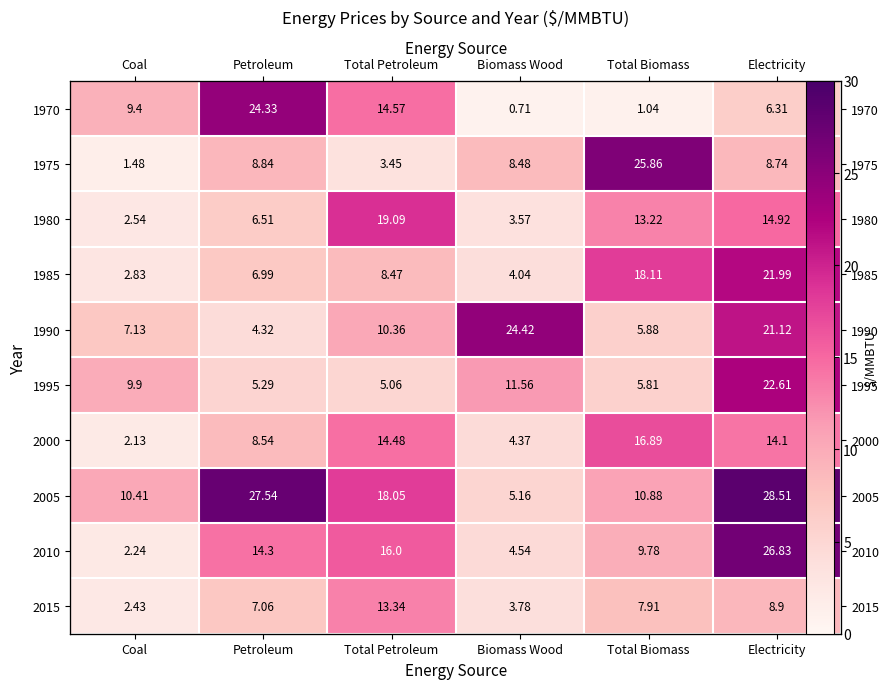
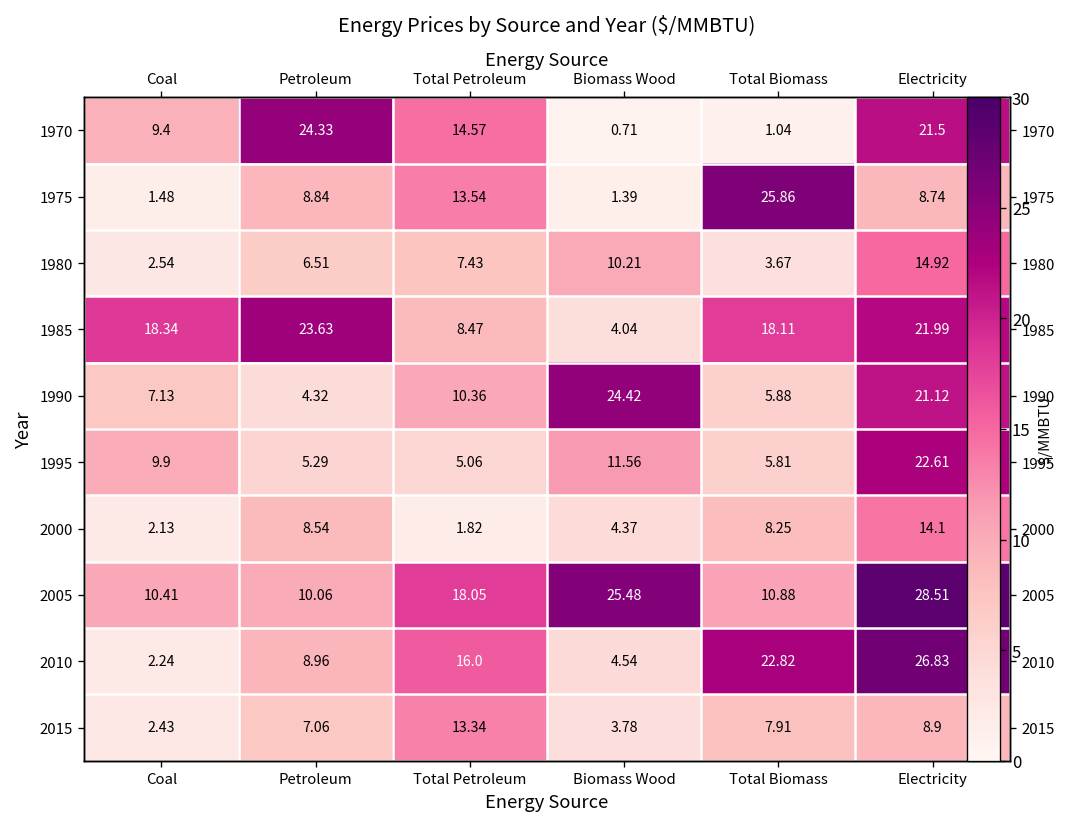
1970, Electricity: 6.31 -> 21.5
1975, Total Petroleum: 3.45 -> 13.54
1975, Biomass Wood: 8.48 -> 1.39
1980, Total Petroleum: 19.09 -> 7.43
1980, Biomass Wood: 3.57 -> 10.21
1980, Total Biomass: 13.22 -> 3.67
1985, Coal: 2.83 -> 18.34
1985, Petroleum: 6.99 -> 23.63
2000, Total Petroleum: 14.48 -> 1.82
2000, Total Biomass: 16.89 -> 8.25
2005, Petroleum: 27.54 -> 10.06
2005, Biomass Wood: 5.16 -> 25.48
2010, Petroleum: 14.3 -> 8.96
2010, Total Biomass: 9.78 -> 22.82
